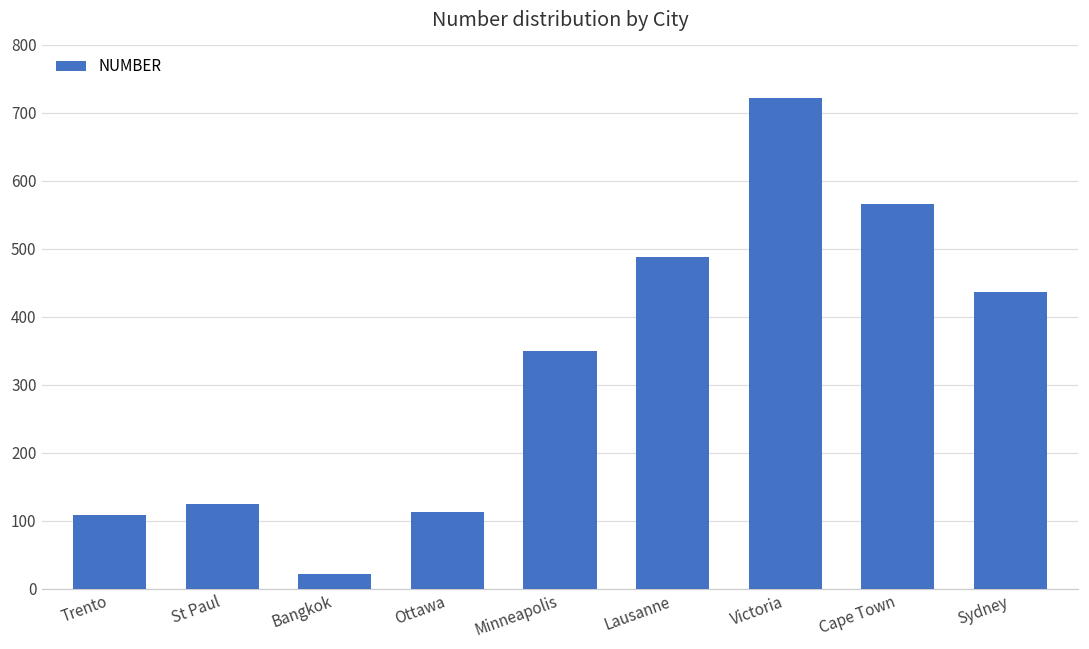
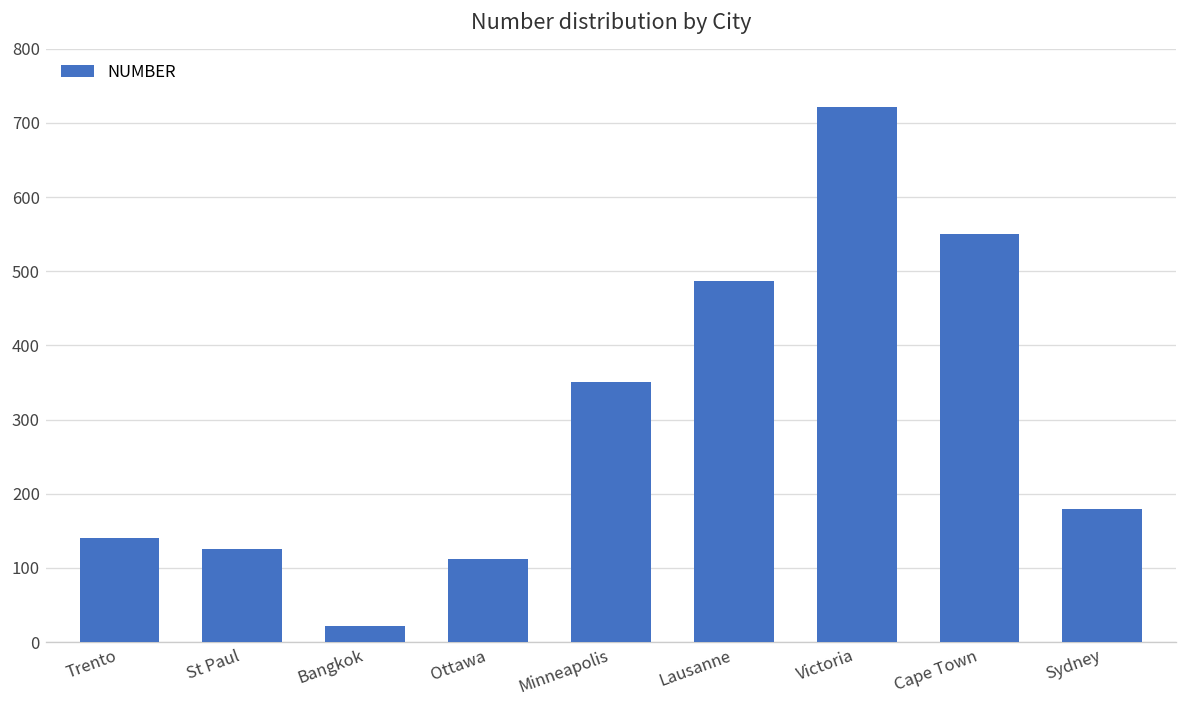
Trento: 110 -> 140
Cape Town: 570 -> 550
Sydney: 440 -> 180
